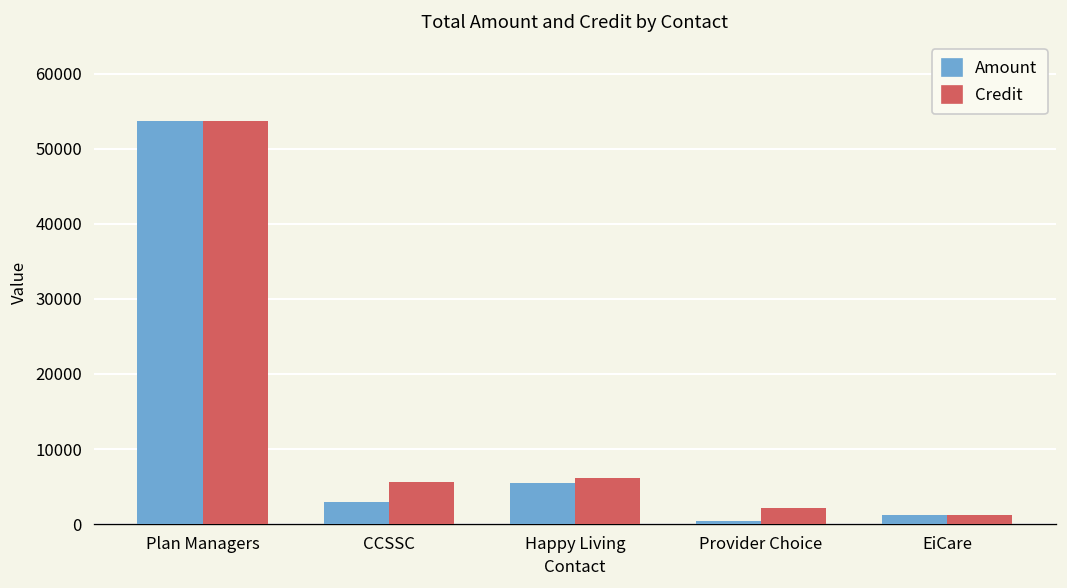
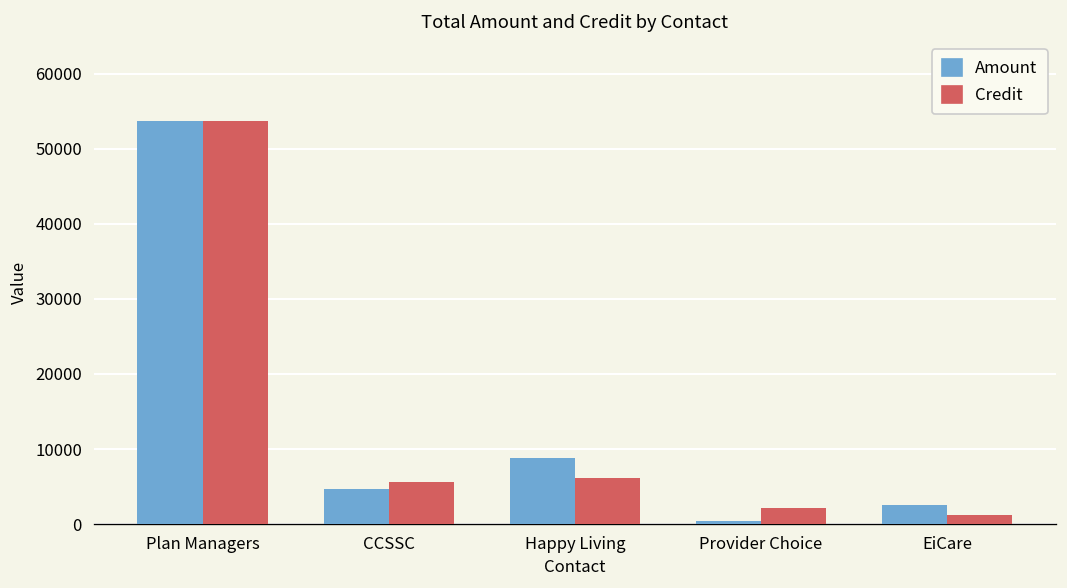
Amount, CCSSC: 3000 -> 5000
Amount, Happy Living: 5000 -> 9000
Amount, EiCare: 1000 -> 3000
